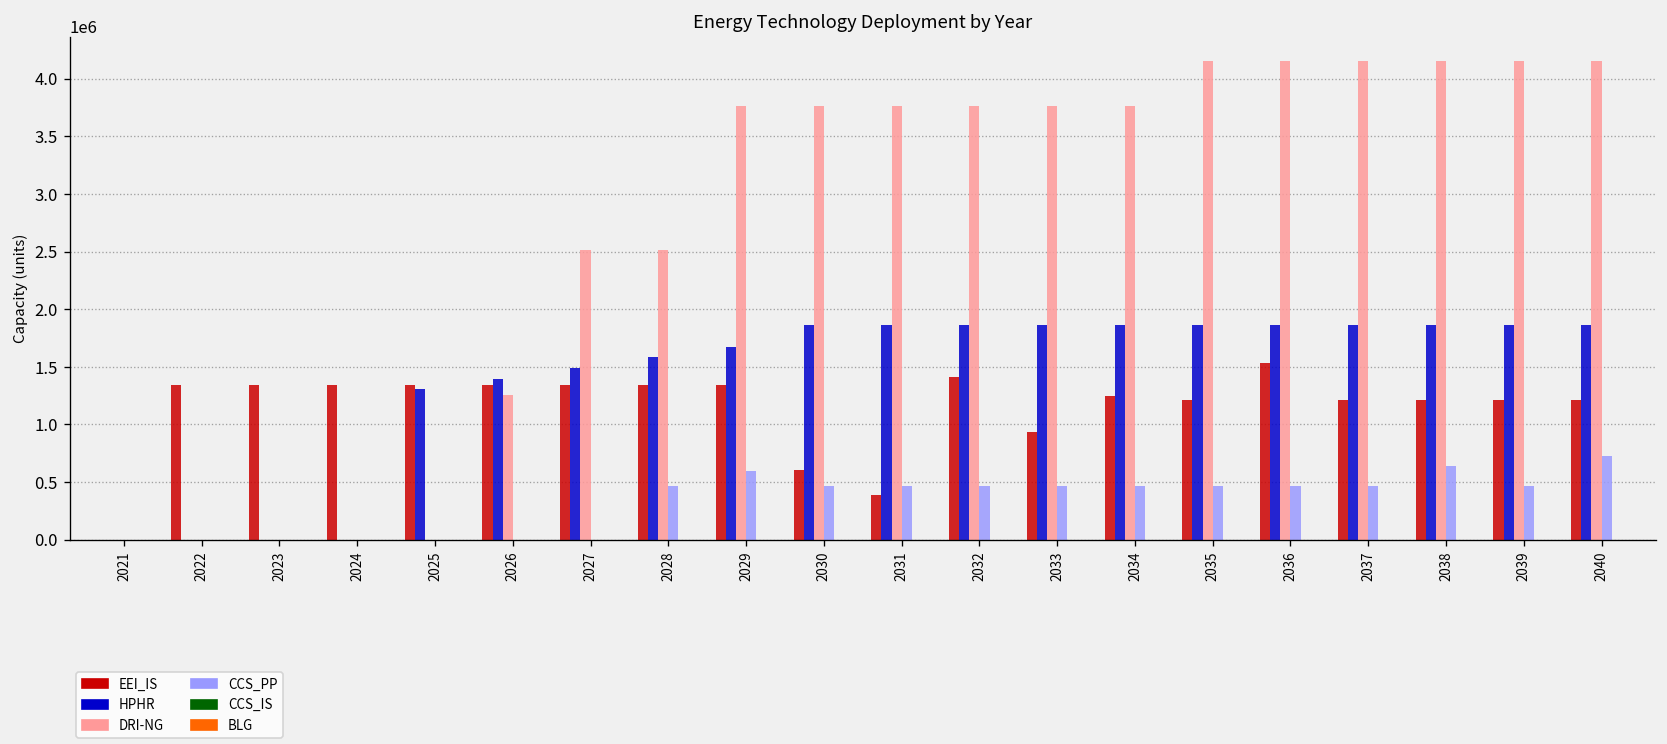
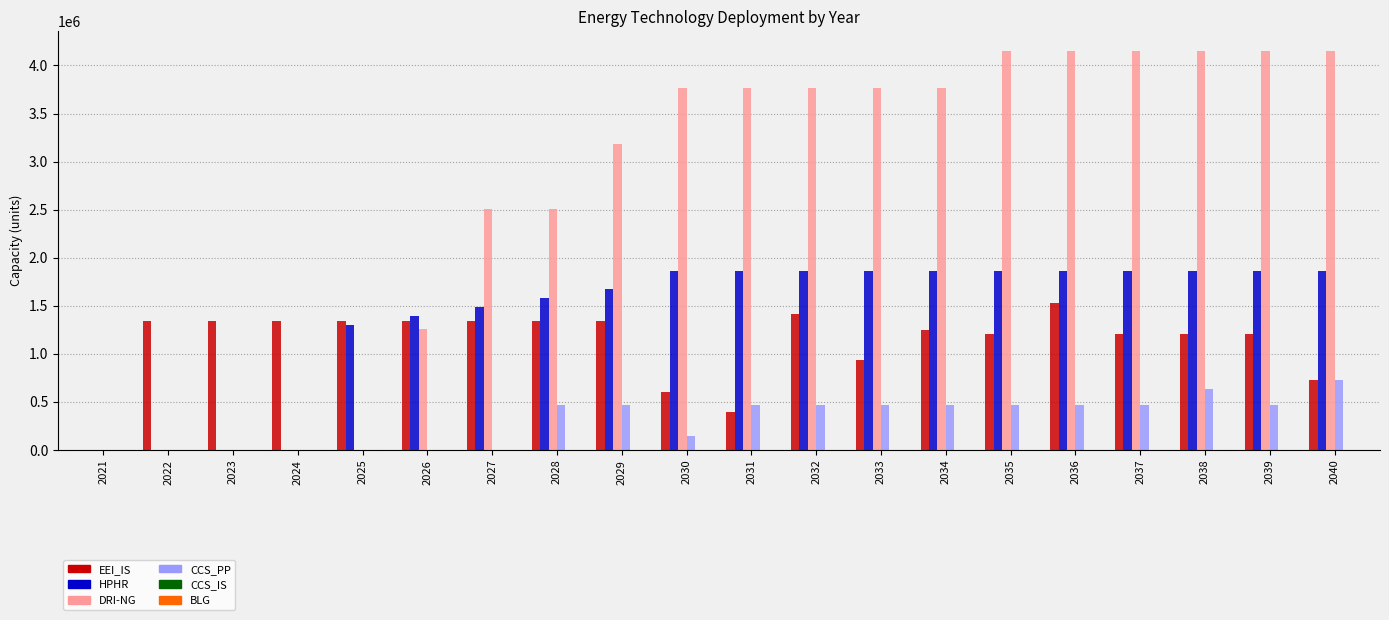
DRI-NG, 2029: 3800000 -> 3200000
CCS_PP, 2029: 600000 -> 500000
CCS_PP, 2030: 500000 -> 100000
EEI_IS, 2040: 1200000 -> 700000
